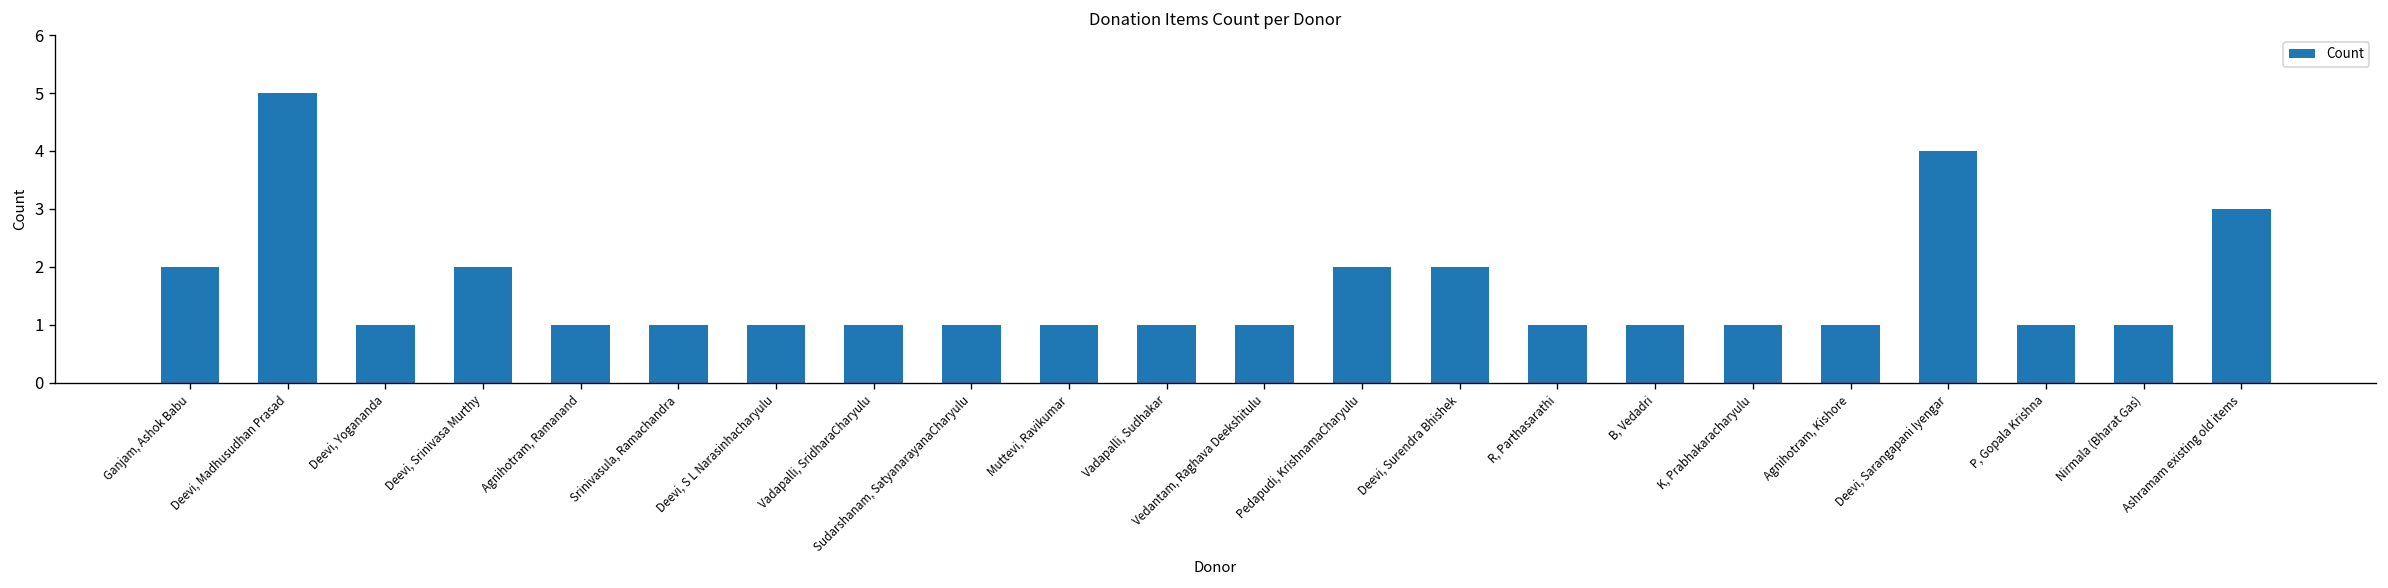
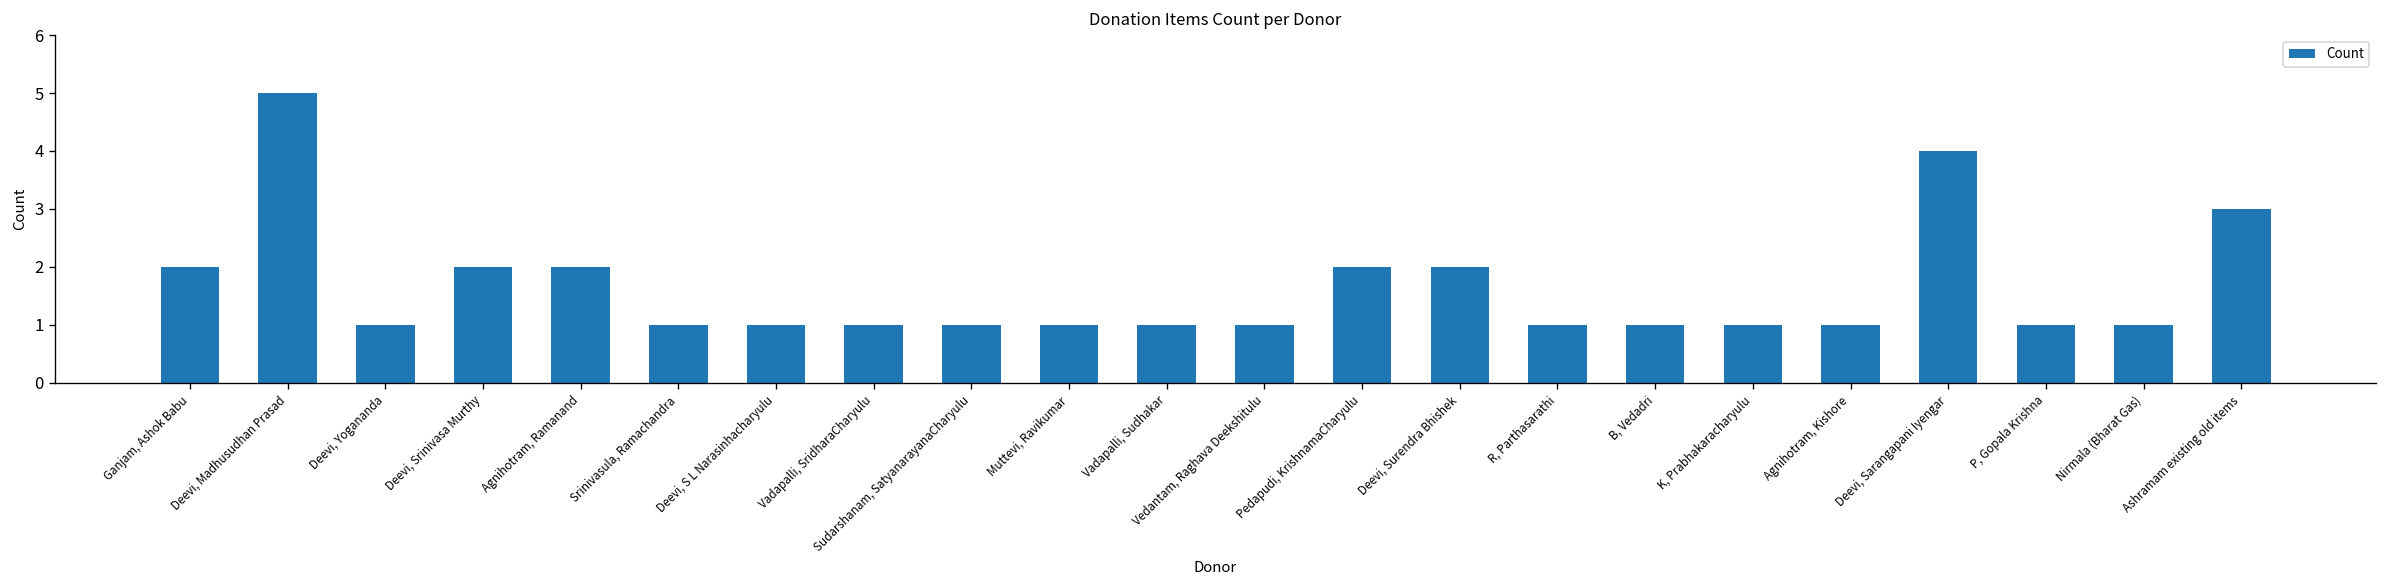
Agnihotram, Ramanand: 1 -> 2
